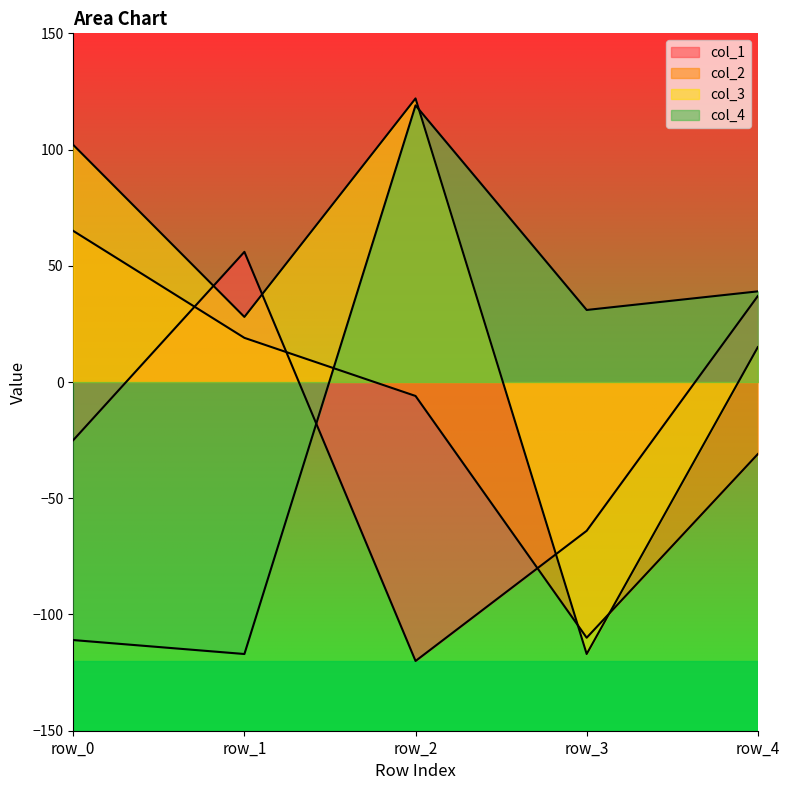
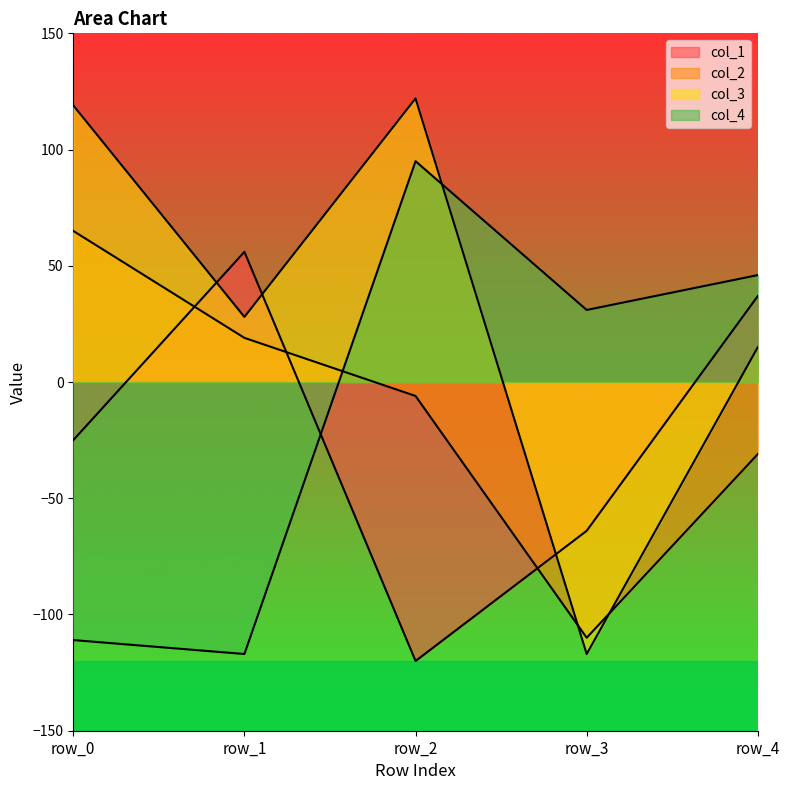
col_3, row_0: 102 -> 119
col_4, row_2: 119 -> 95
col_4, row_4: 39 -> 46
